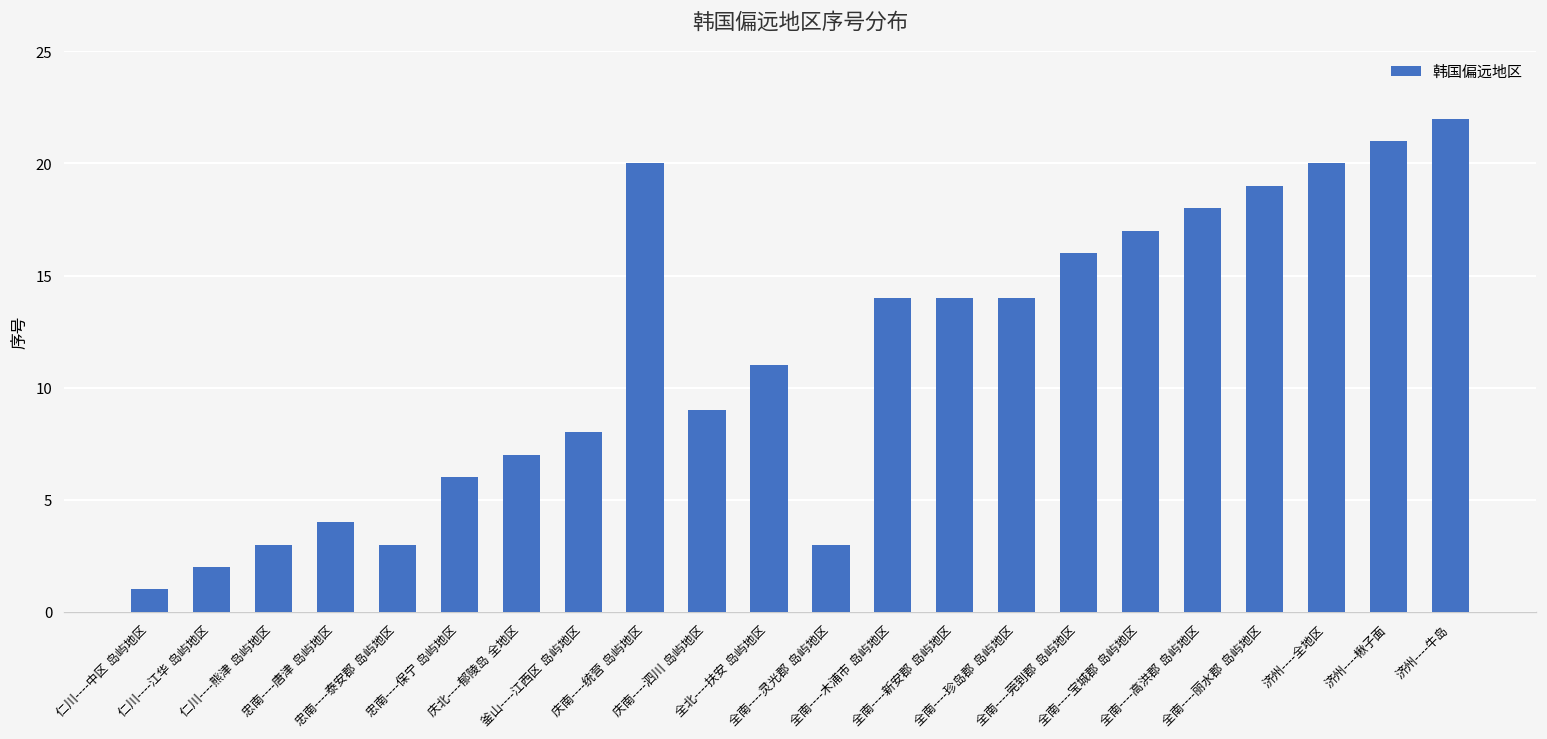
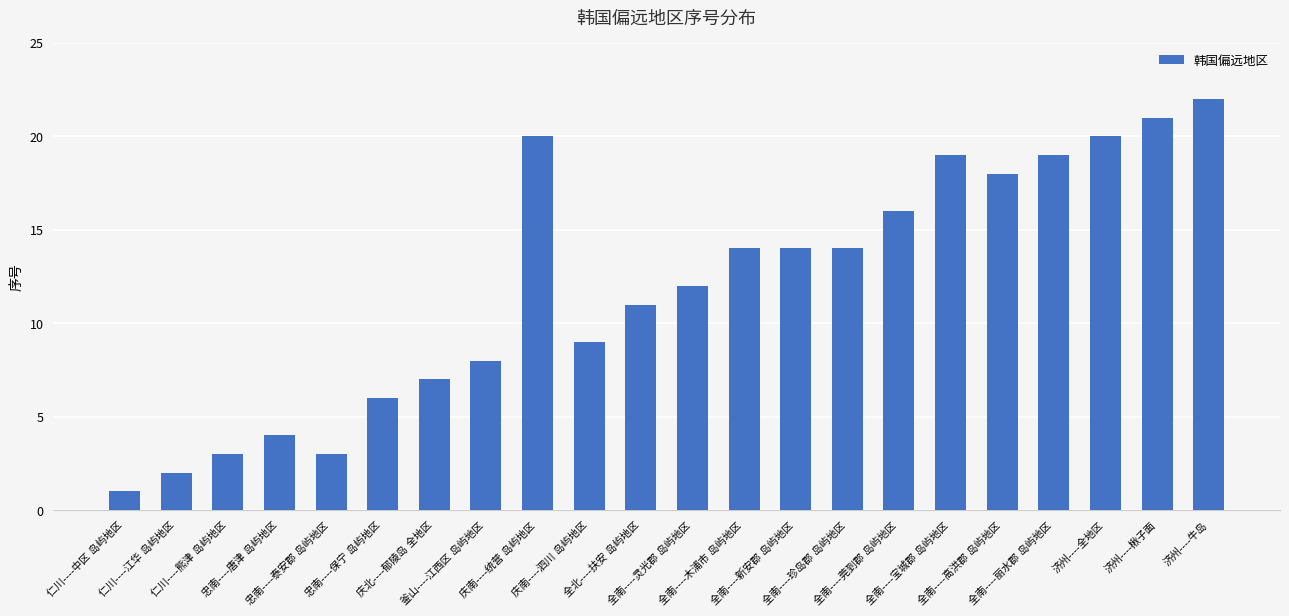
全南----灵光郡 岛屿地区: 3 -> 12
全南----宝城郡 岛屿地区: 17 -> 19
